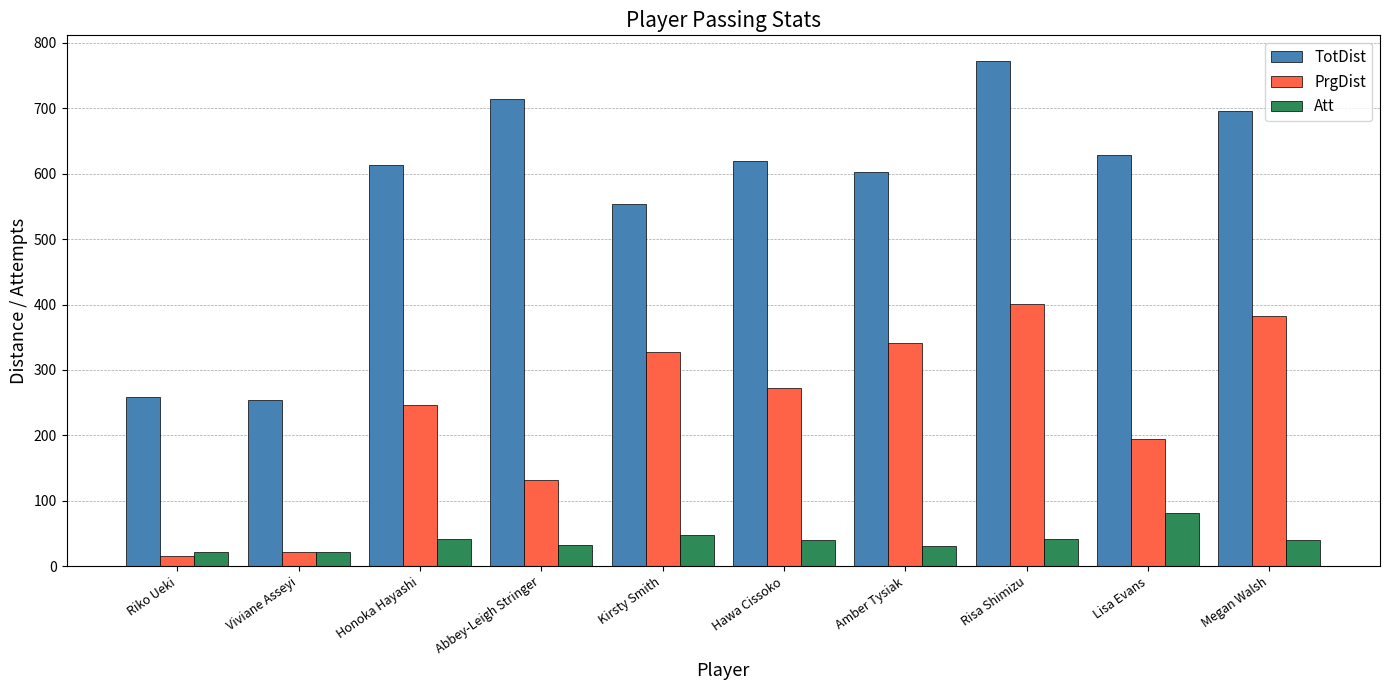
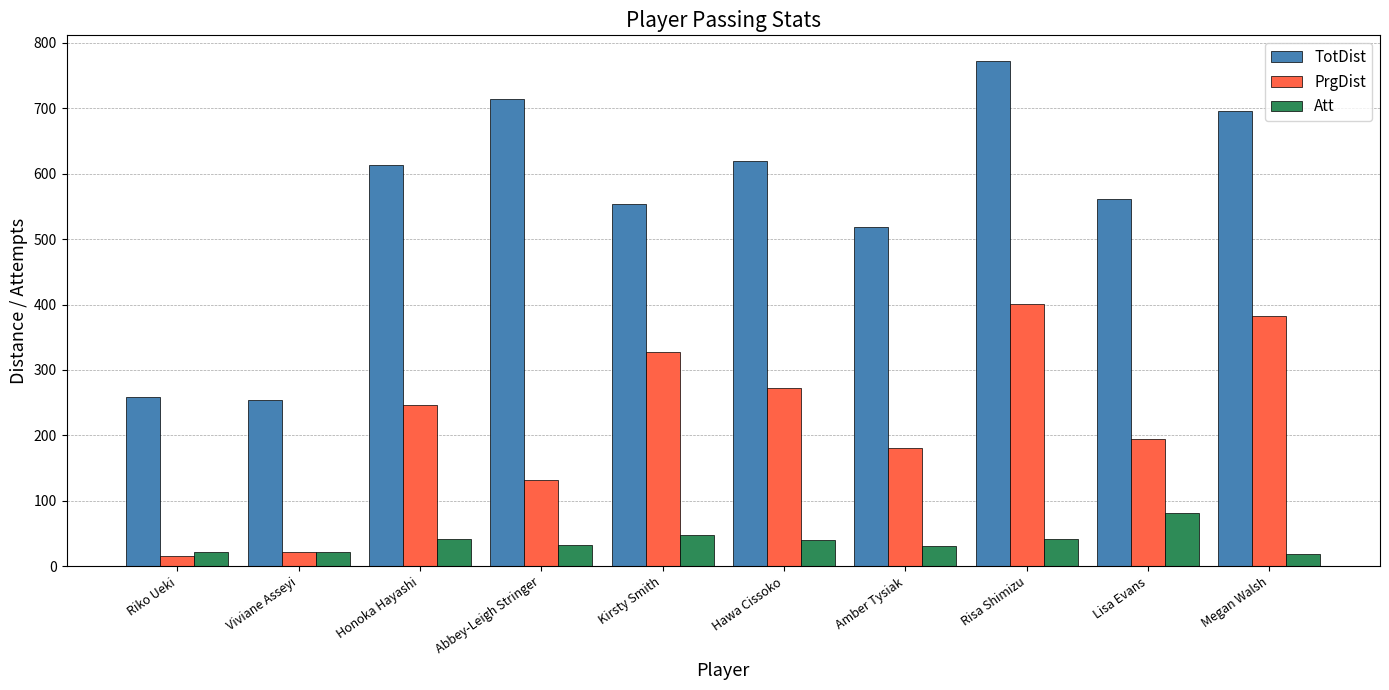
TotDist, Amber Tysiak: 600 -> 520
PrgDist, Amber Tysiak: 340 -> 180
TotDist, Lisa Evans: 630 -> 560
Att, Megan Walsh: 40 -> 20
